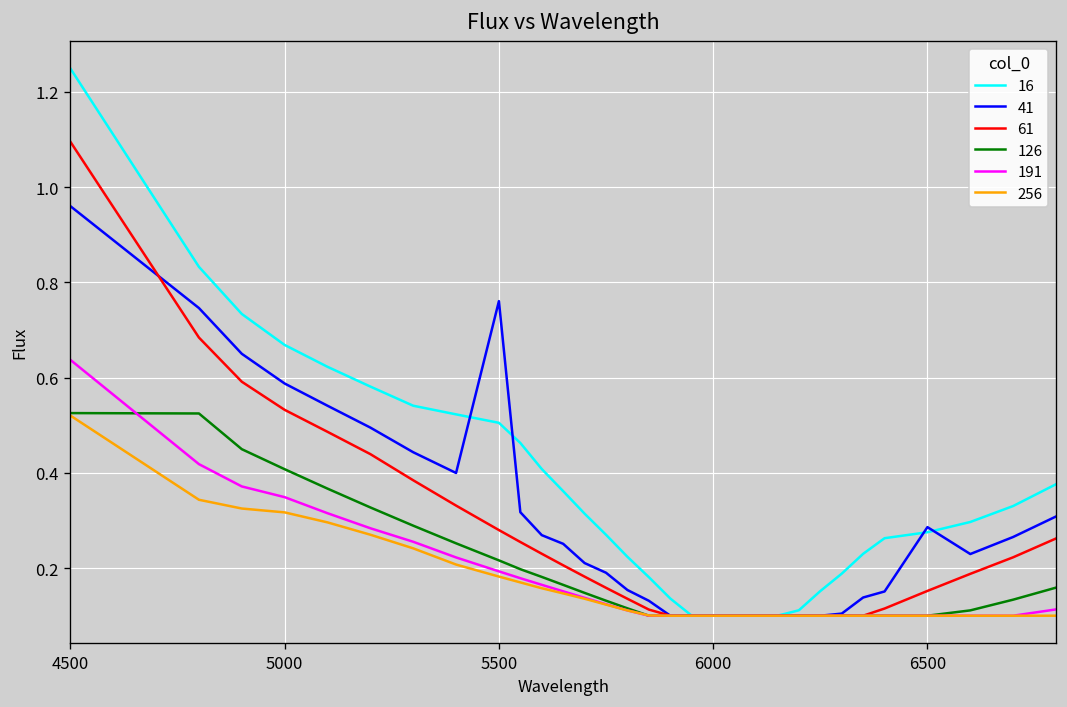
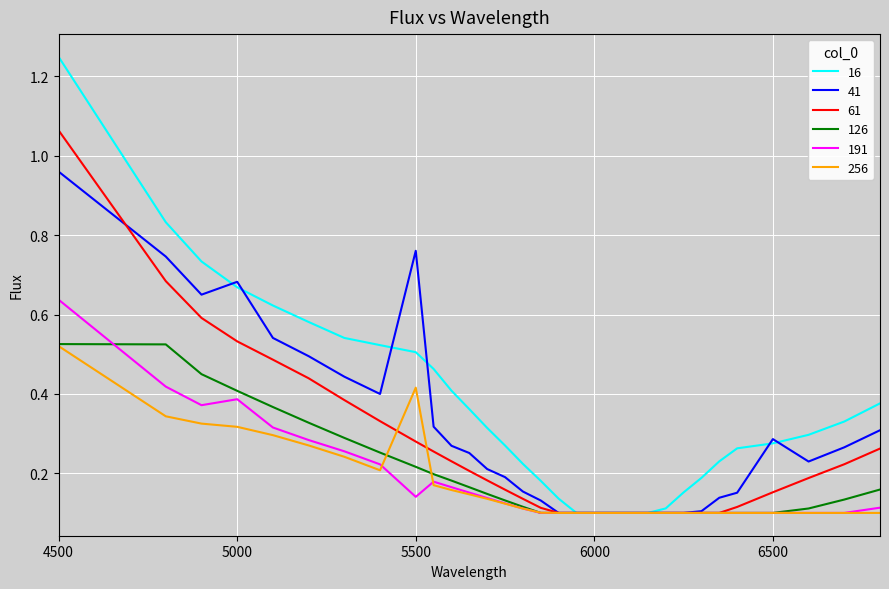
61, 4500: 1.10 -> 1.06
41, 5000: 0.59 -> 0.68
191, 5000: 0.35 -> 0.39
191, 5500: 0.19 -> 0.14
256, 5500: 0.18 -> 0.42
